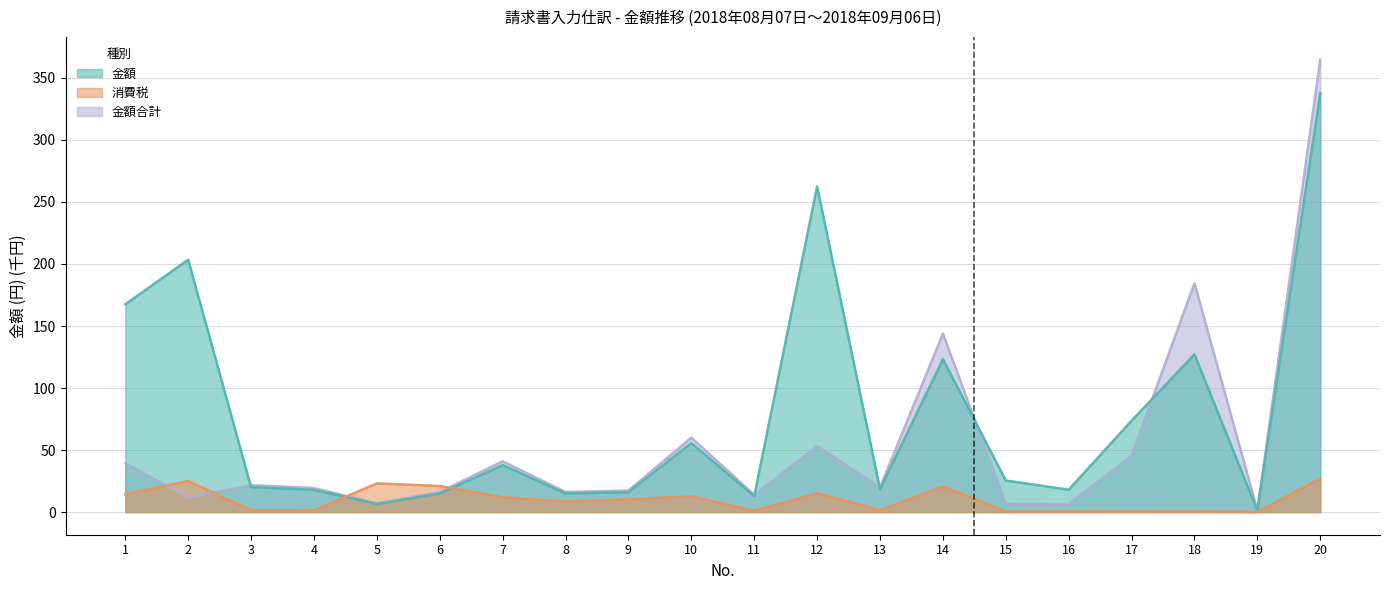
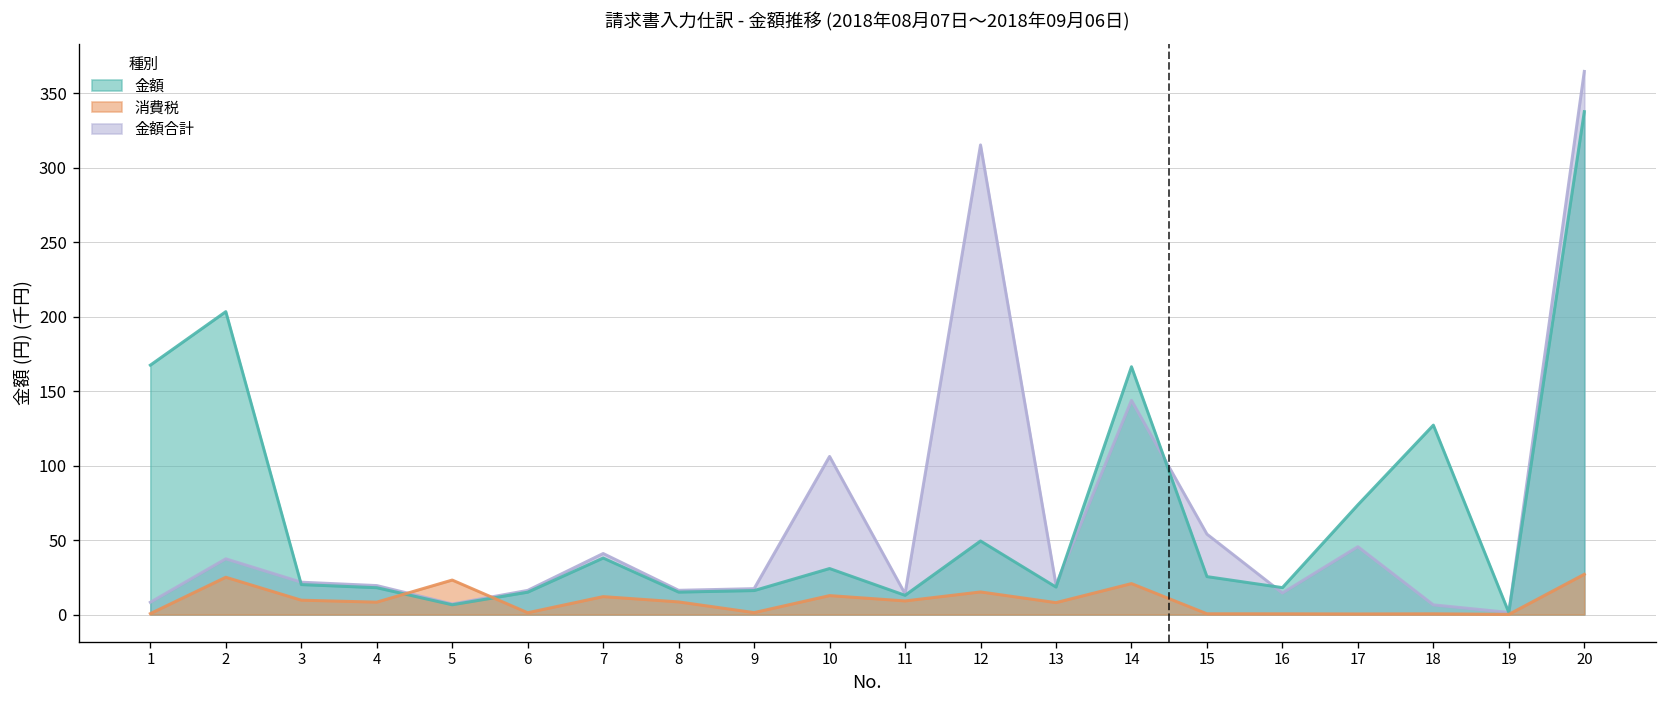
金額合計, 1: 39 -> 8
消費税, 1: 14 -> 1
金額合計, 2: 12 -> 37
消費税, 3: 2 -> 10
消費税, 4: 1 -> 8
消費税, 6: 21 -> 1
消費税, 9: 10 -> 1
金額合計, 10: 60 -> 106
金額, 10: 56 -> 31
消費税, 11: 1 -> 9
金額合計, 12: 53 -> 315
金額, 12: 263 -> 49
消費税, 13: 1 -> 8
金額, 14: 123 -> 166
金額合計, 15: 7 -> 54
金額合計, 16: 7 -> 14
金額合計, 18: 185 -> 6
